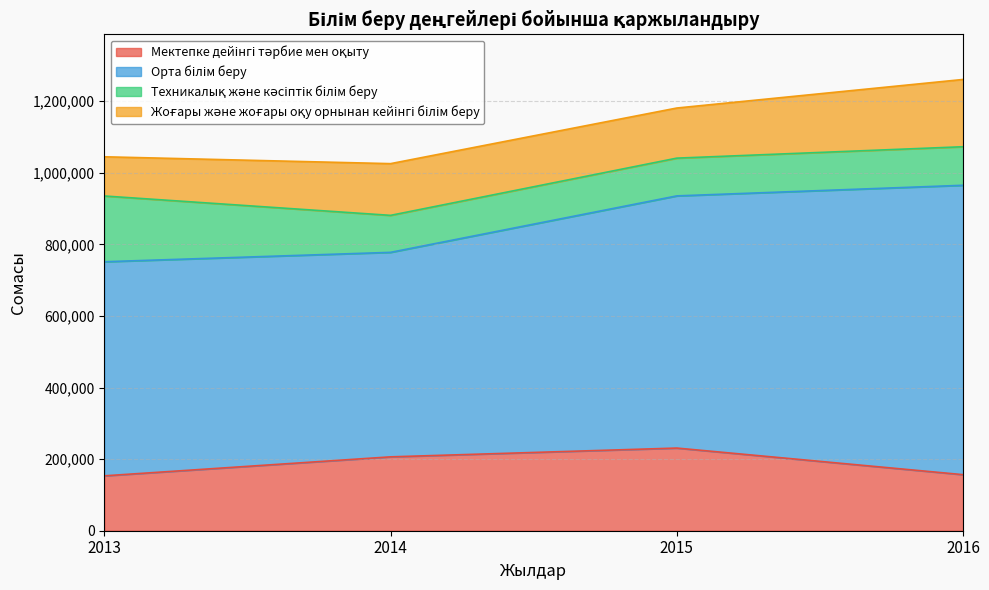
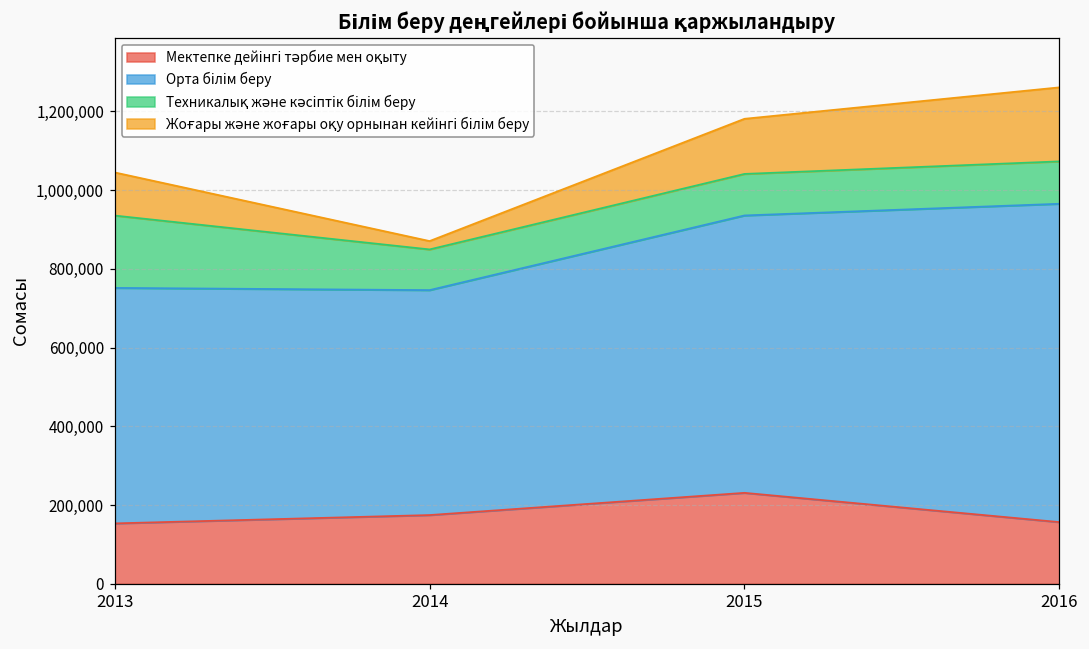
Мектепке дейінгі тәрбие мен оқыту, 2014: 210,000 -> 170,000
Жоғары және жоғары оқу орнынан кейінгі білім беру, 2014: 140,000 -> 20,000
